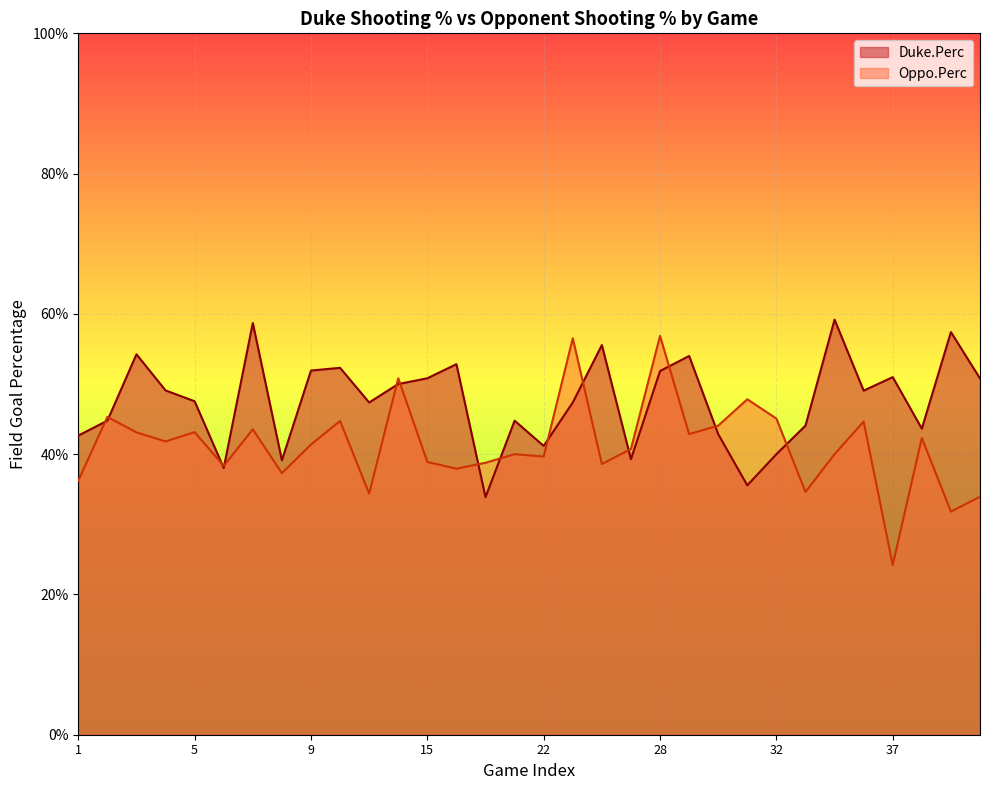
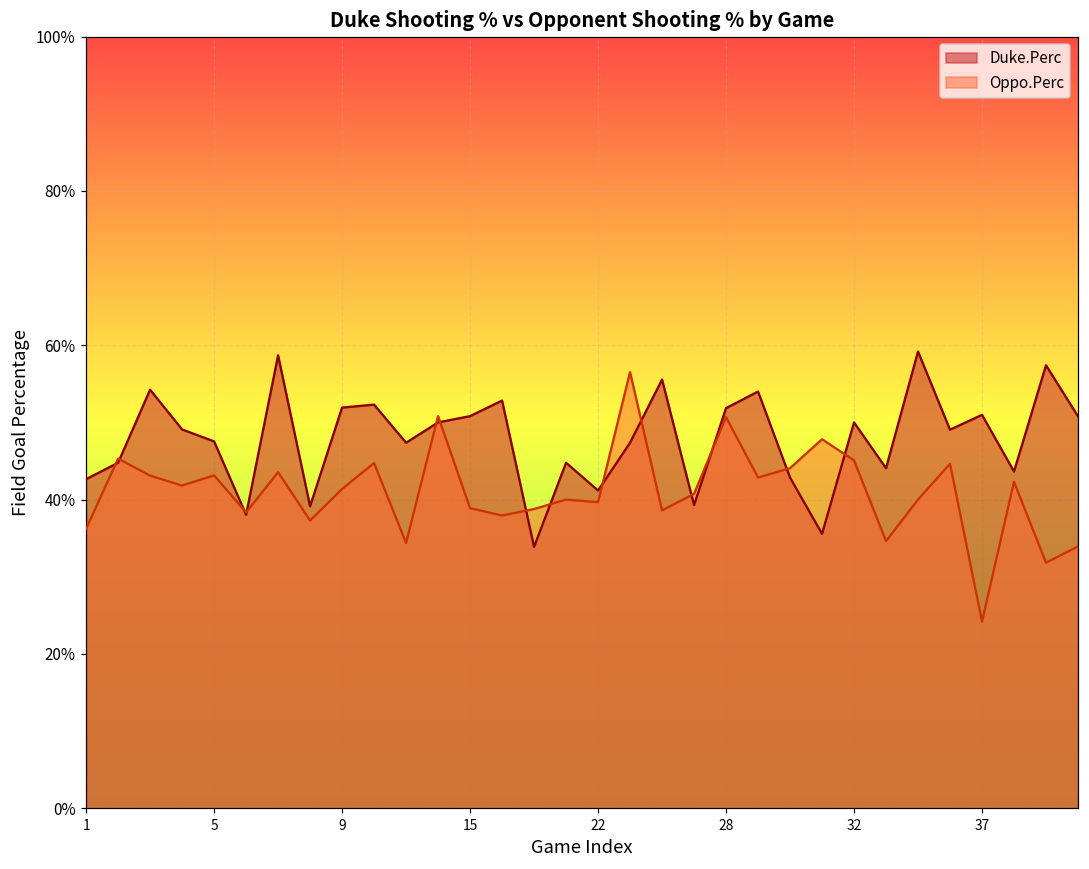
Oppo.Perc, 28: 57% -> 51%
Duke.Perc, 32: 40% -> 50%
